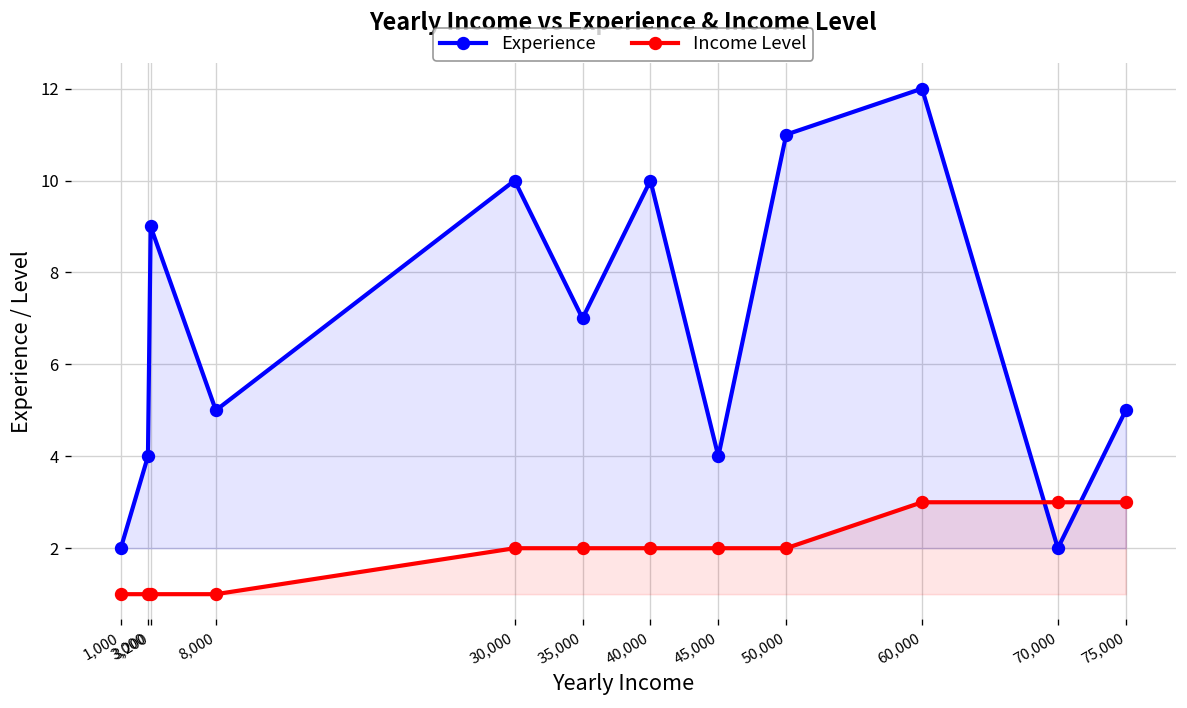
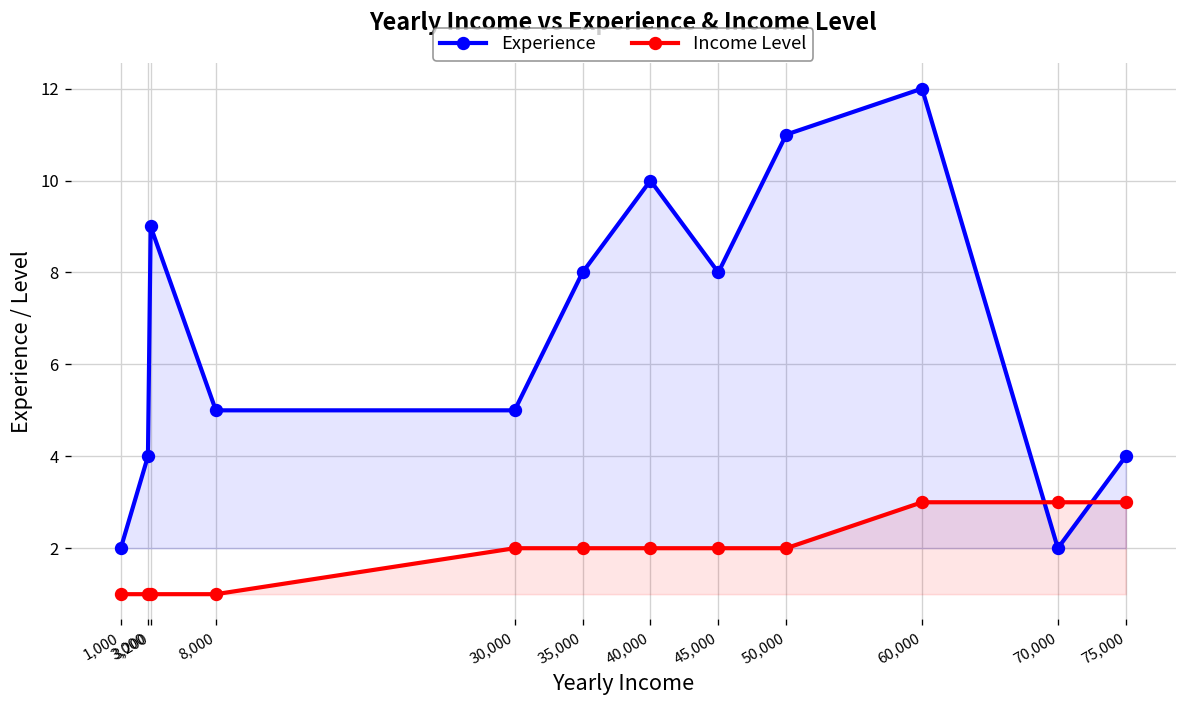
Experience, 30,000: 10 -> 5
Experience, 35,000: 7 -> 8
Experience, 45,000: 4 -> 8
Experience, 75,000: 5 -> 4
